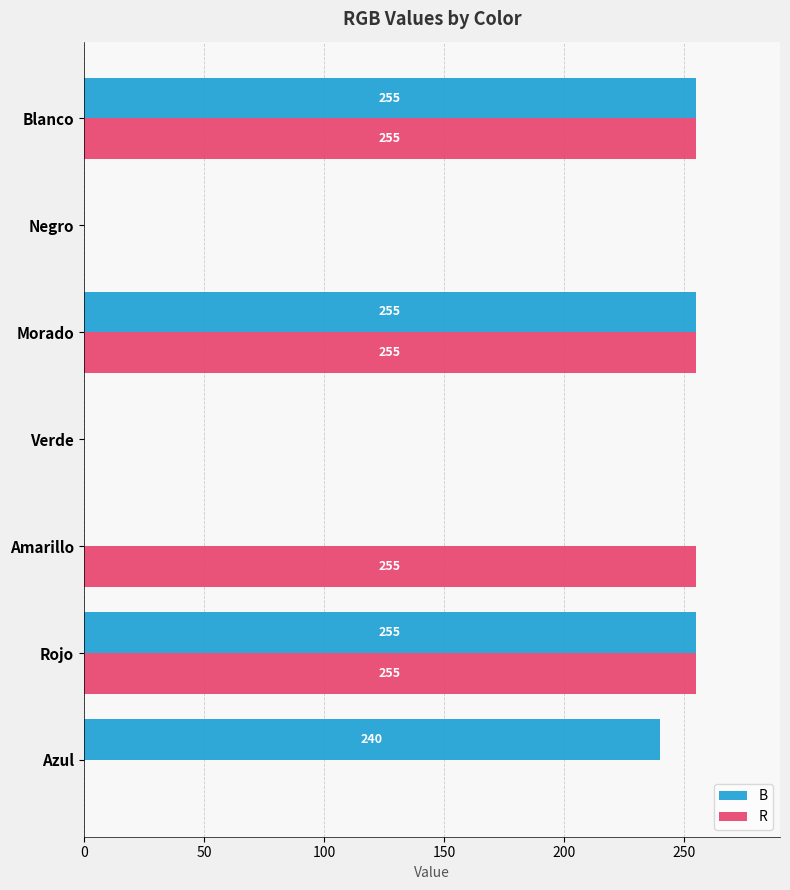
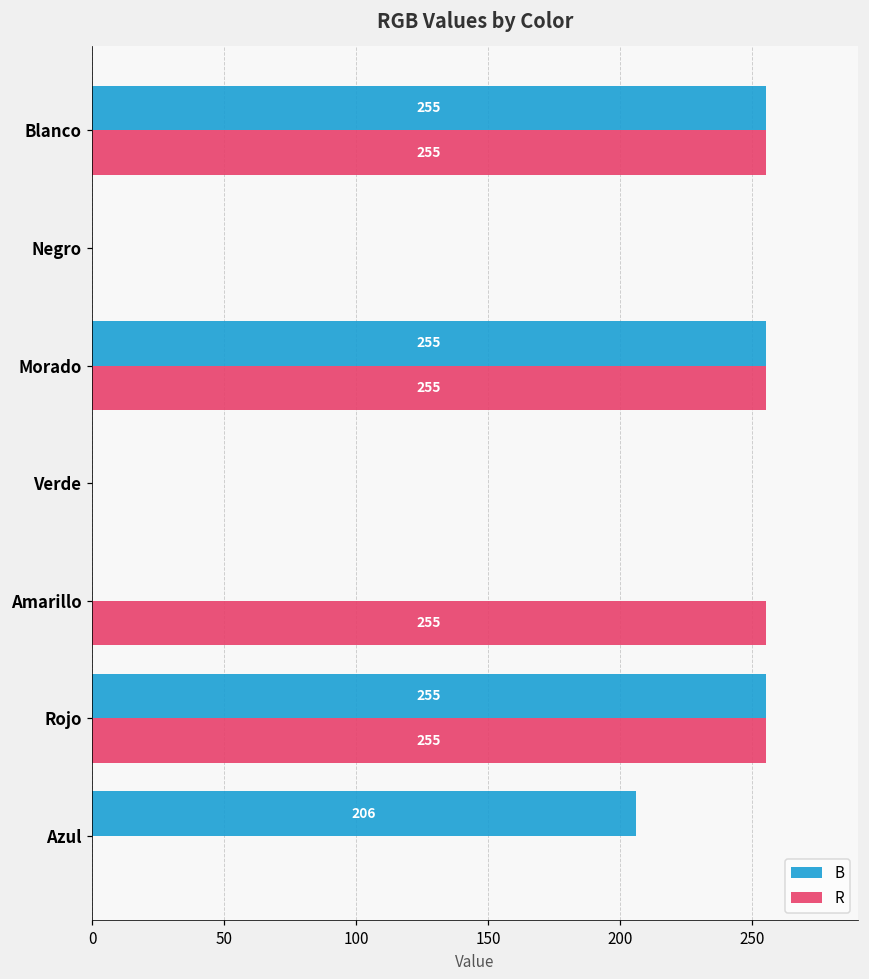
B, Azul: 240 -> 206
